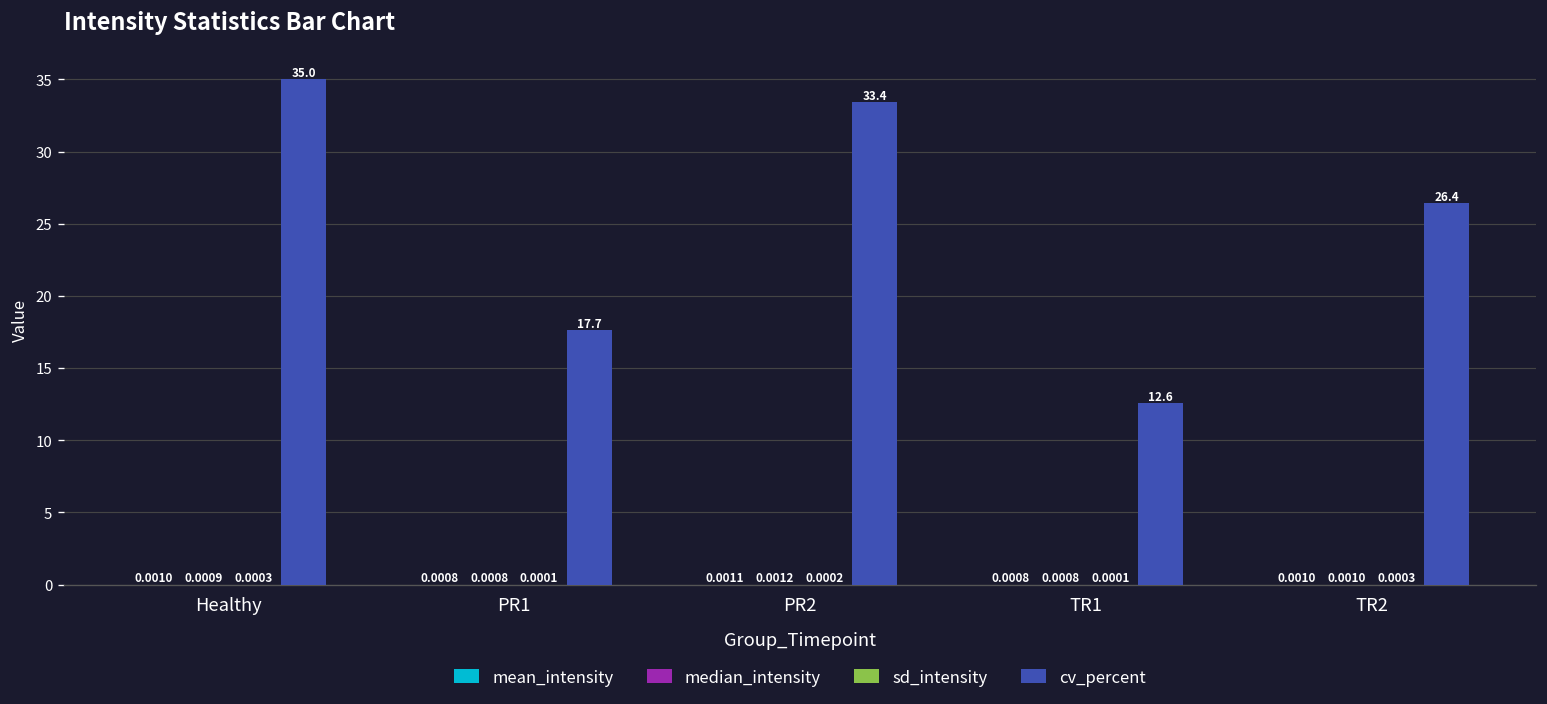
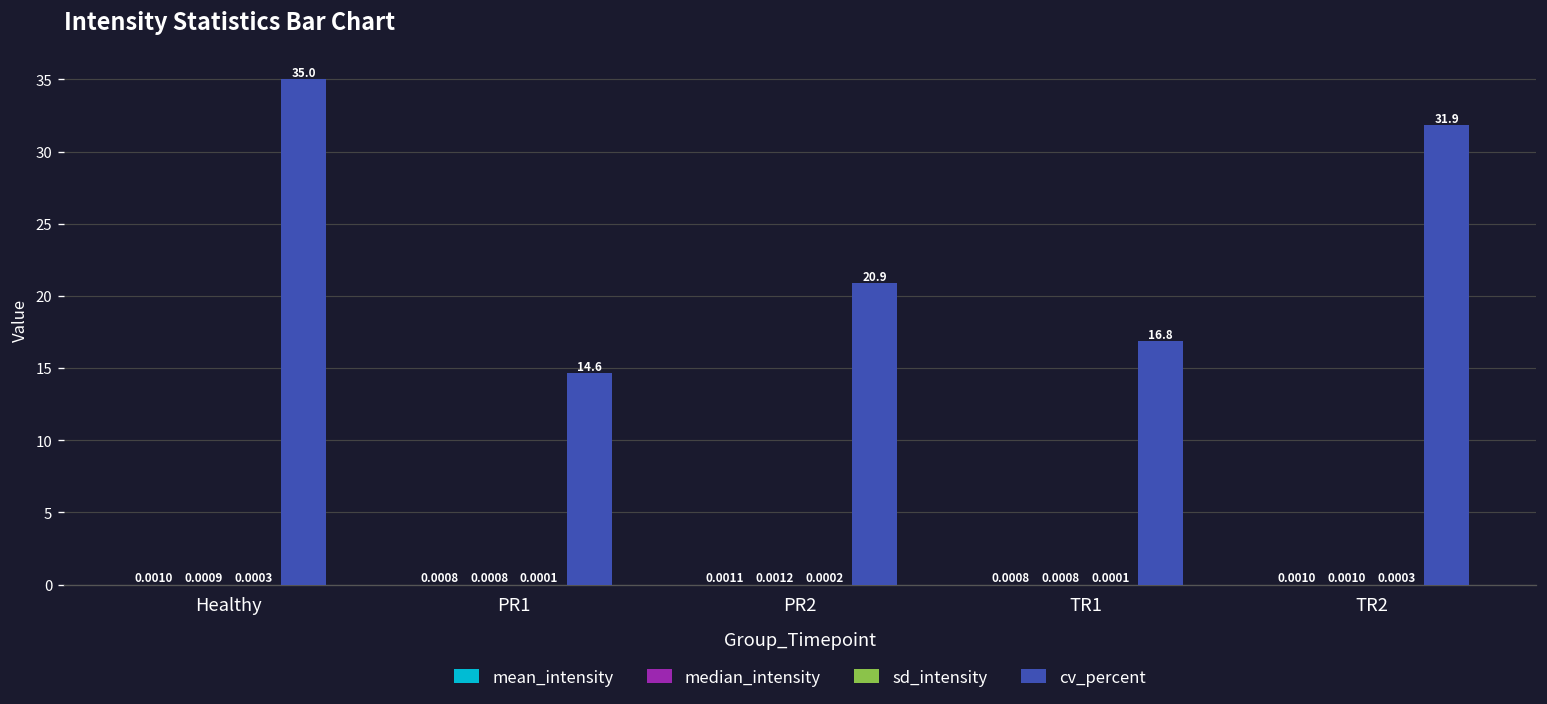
cv_percent, PR1: 17.7 -> 14.6
cv_percent, PR2: 33.4 -> 20.9
cv_percent, TR1: 12.6 -> 16.8
cv_percent, TR2: 26.4 -> 31.9
